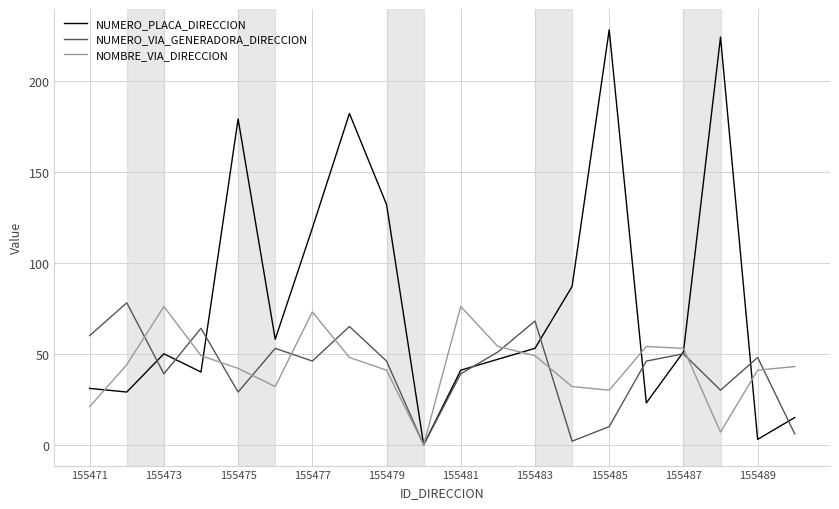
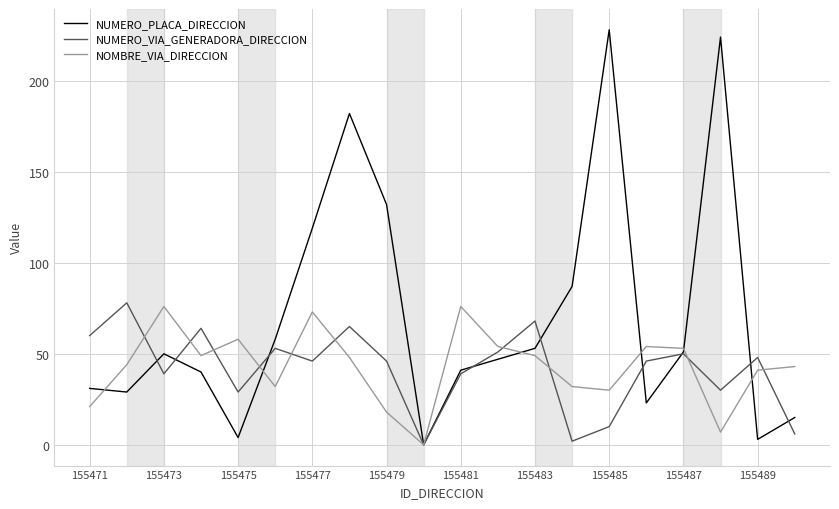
NUMERO_PLACA_DIRECCION, 155475: 179 -> 4
NOMBRE_VIA_DIRECCION, 155475: 42 -> 58
NOMBRE_VIA_DIRECCION, 155479: 41 -> 18
